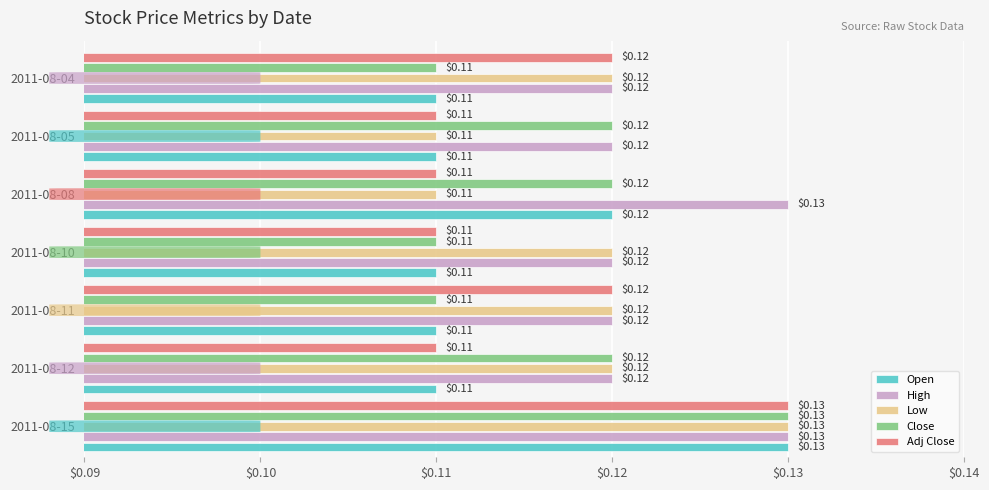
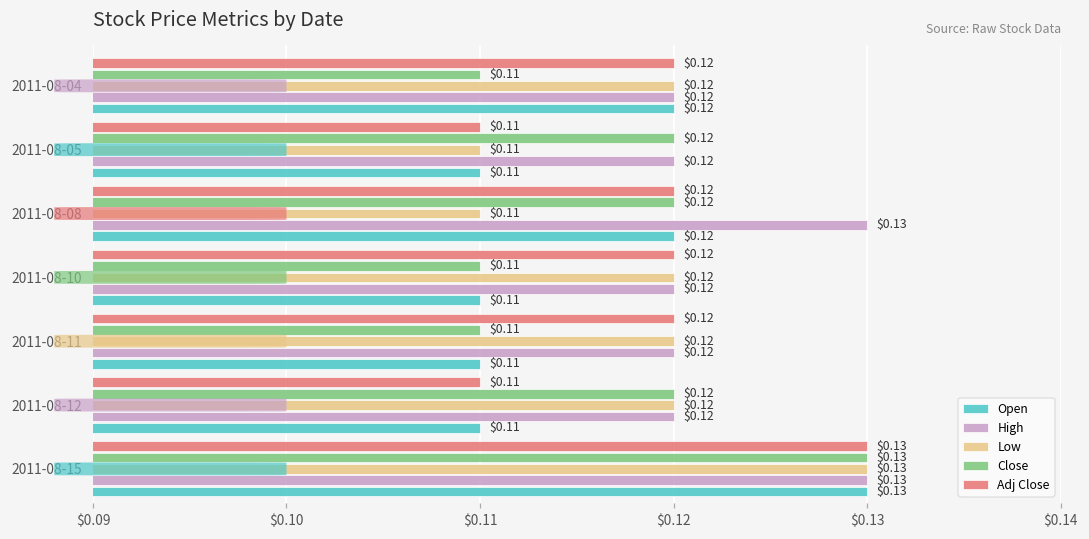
Open, 2011-08-04: $0.11 -> $0.12
Adj Close, 2011-08-08: $0.11 -> $0.12
Adj Close, 2011-08-10: $0.11 -> $0.12
